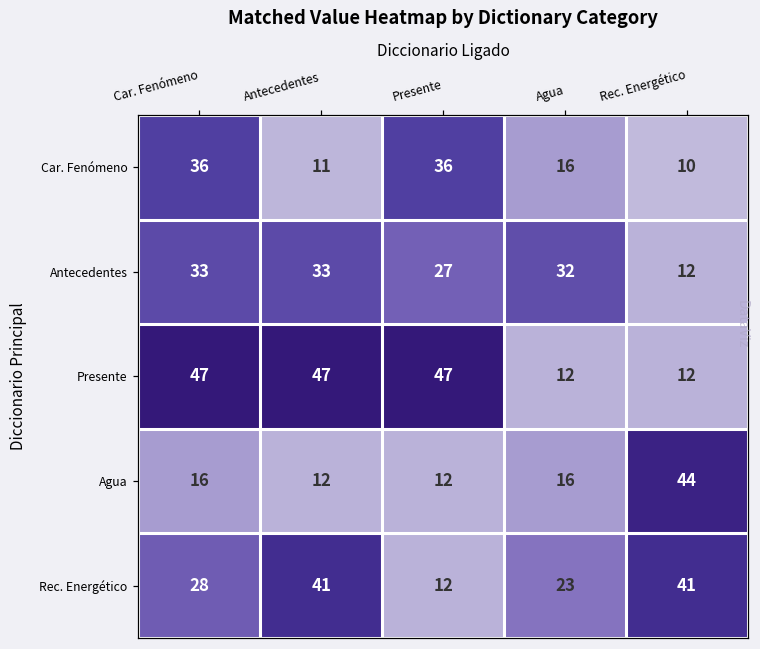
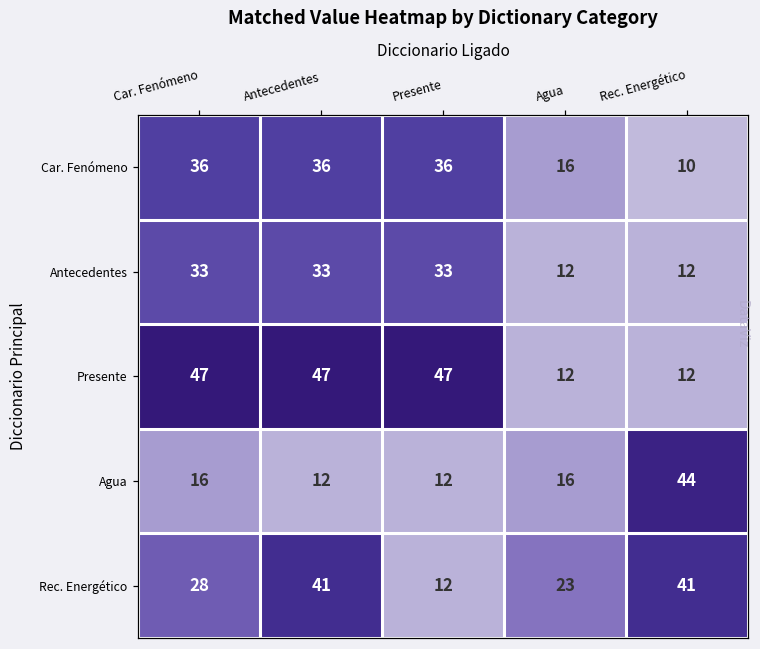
Car. Fenómeno, Antecedentes: 11 -> 36
Antecedentes, Presente: 27 -> 33
Antecedentes, Agua: 32 -> 12
